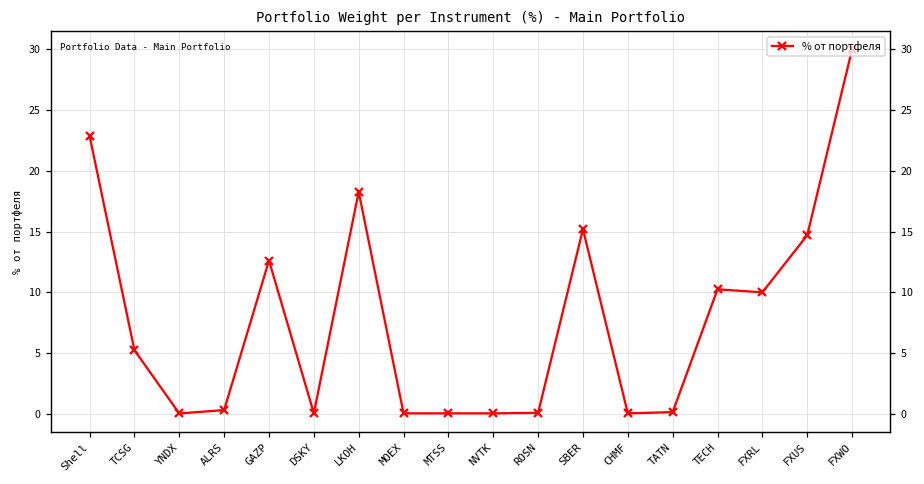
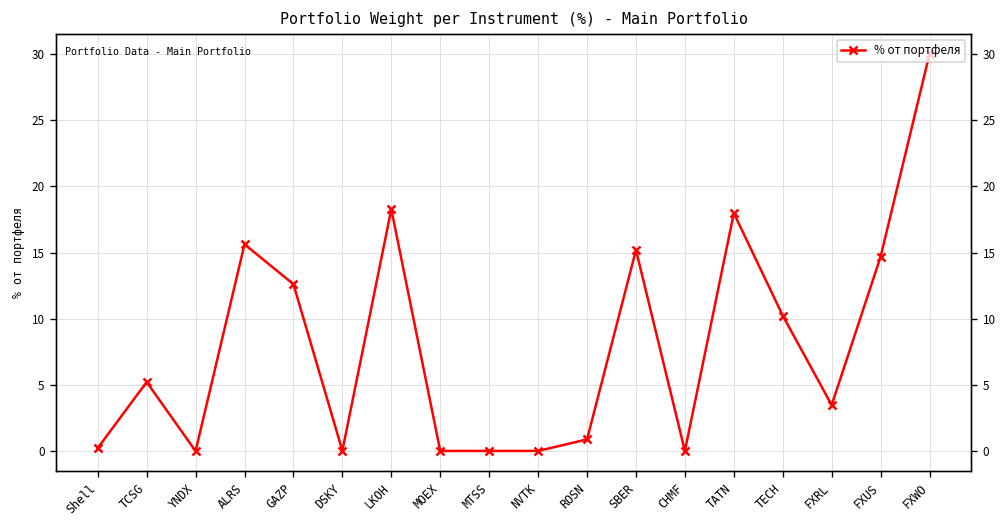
Shell: 22.9 -> 0.3
ALRS: 0.3 -> 15.6
ROSN: 0.1 -> 0.9
TATN: 0.1 -> 18.0
FXRL: 10.0 -> 3.5
